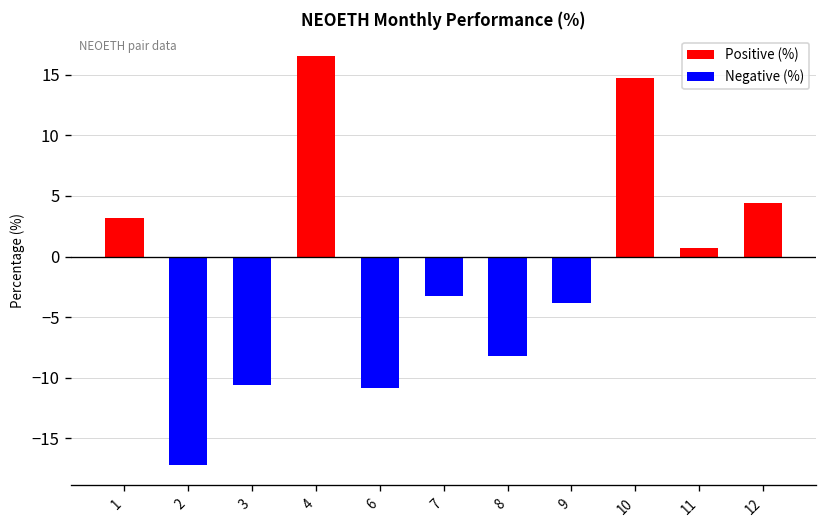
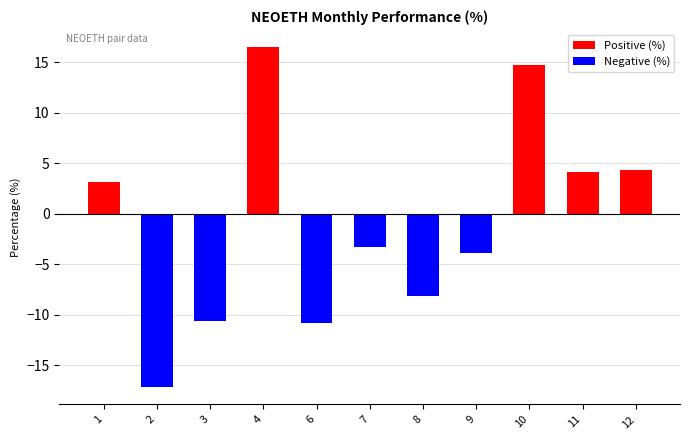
11: 0.7 -> 4.1
